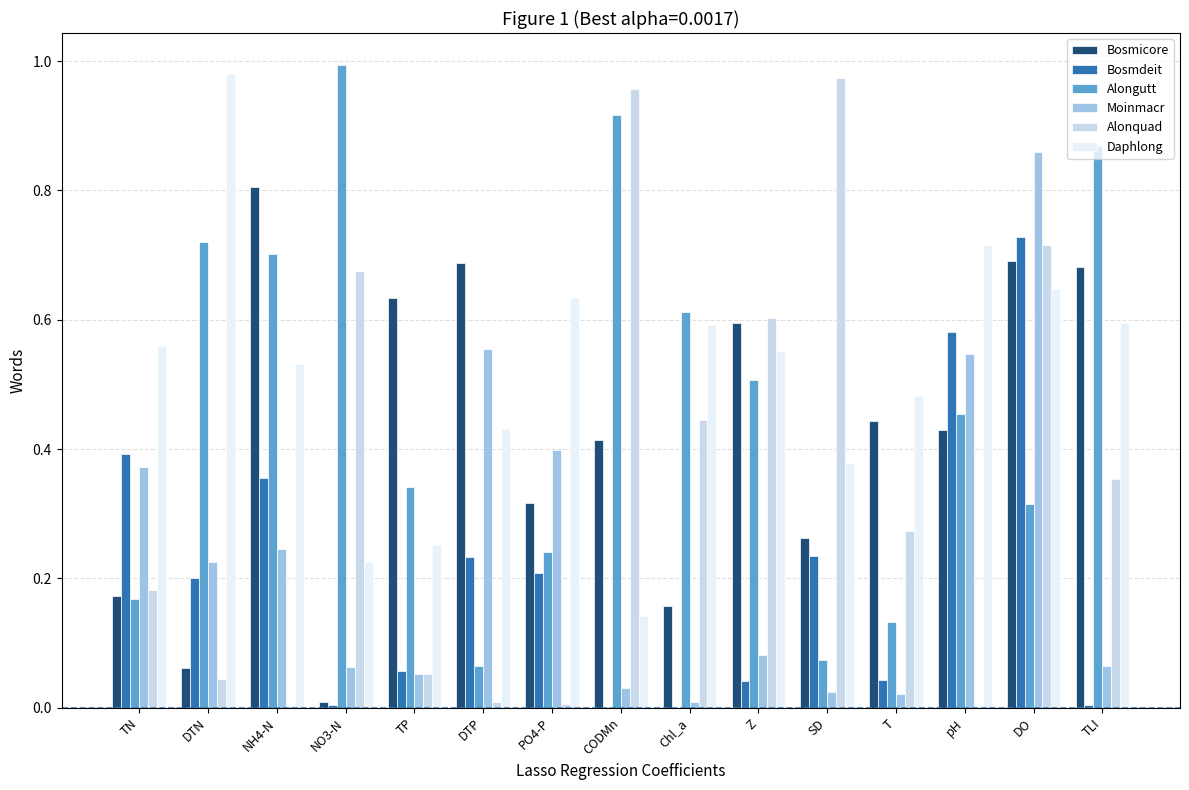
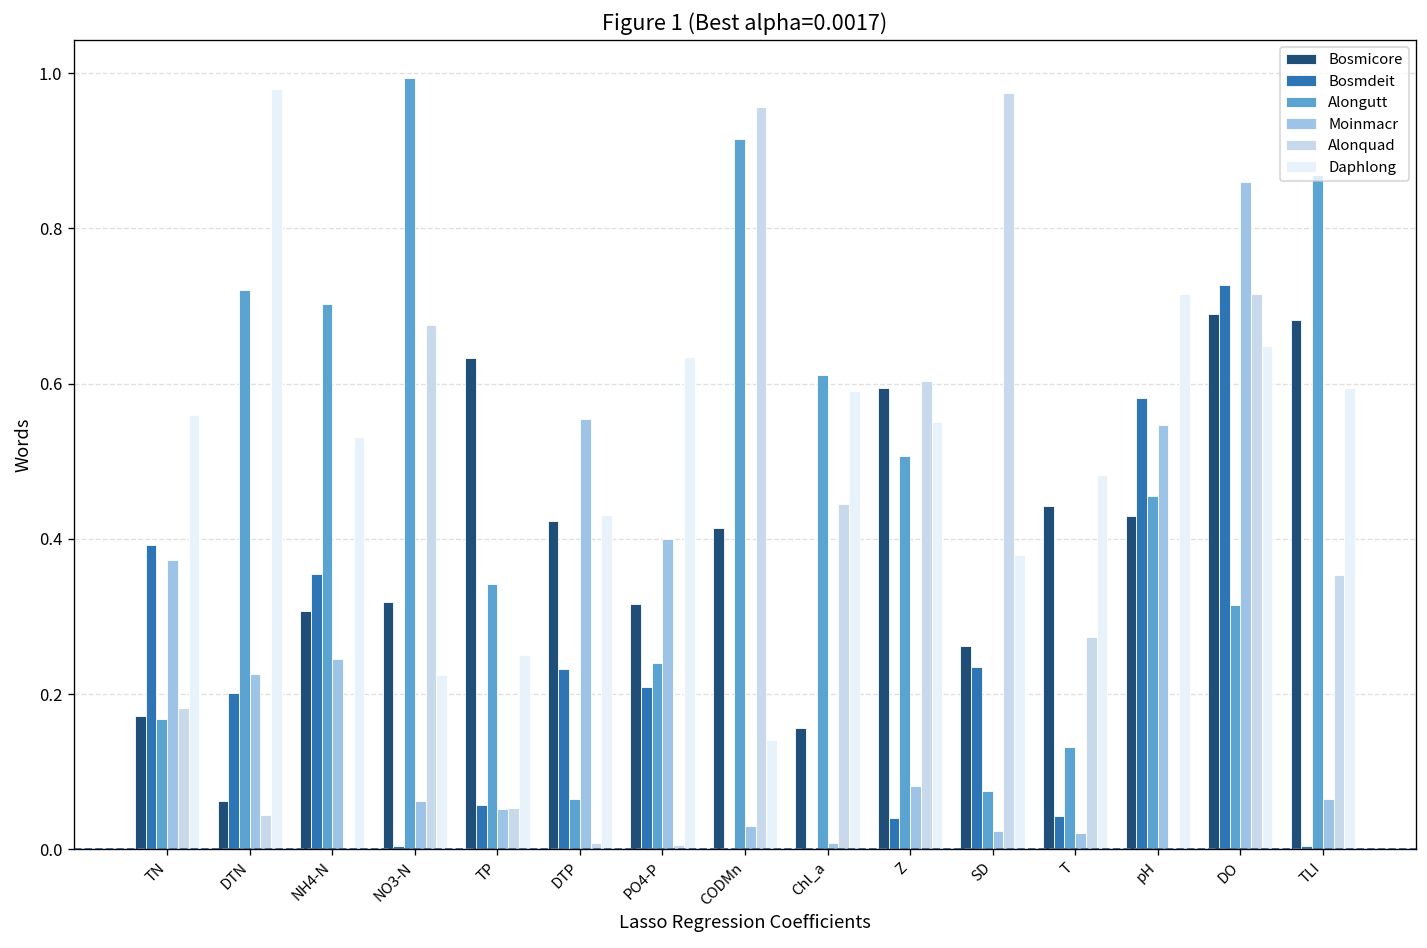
Bosmicore, NH4-N: 0.80 -> 0.31
Bosmicore, NO3-N: 0.01 -> 0.32
Bosmicore, DTP: 0.69 -> 0.42
